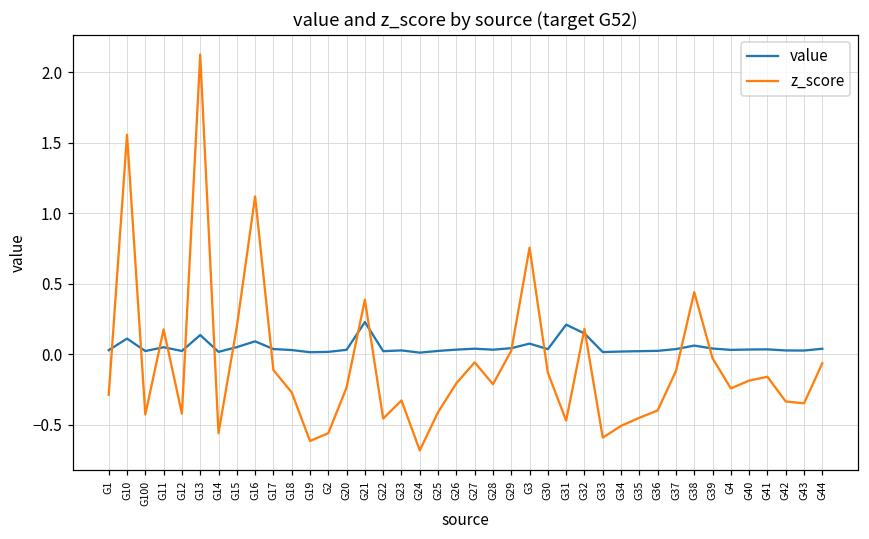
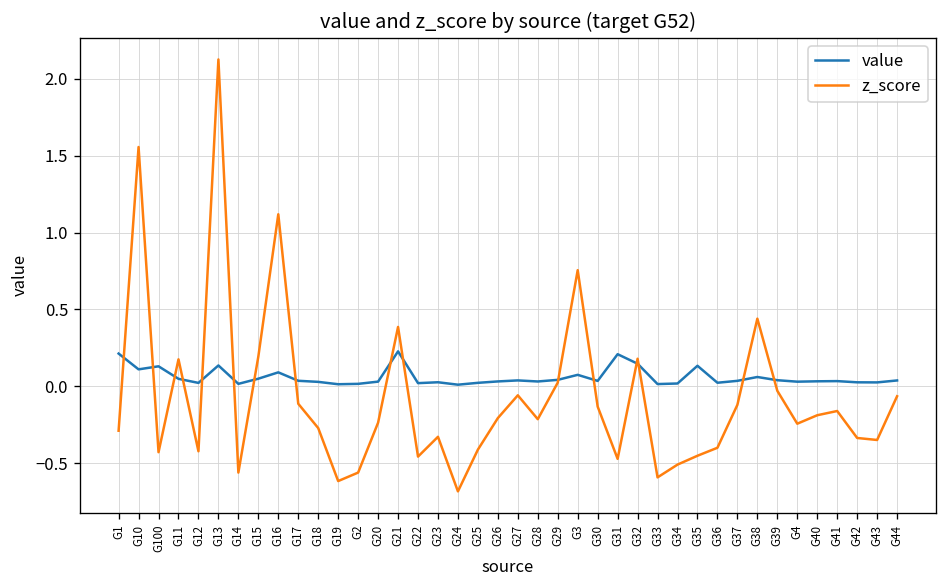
value, G1: 0.03 -> 0.21
value, G100: 0.02 -> 0.13
value, G35: 0.02 -> 0.13
